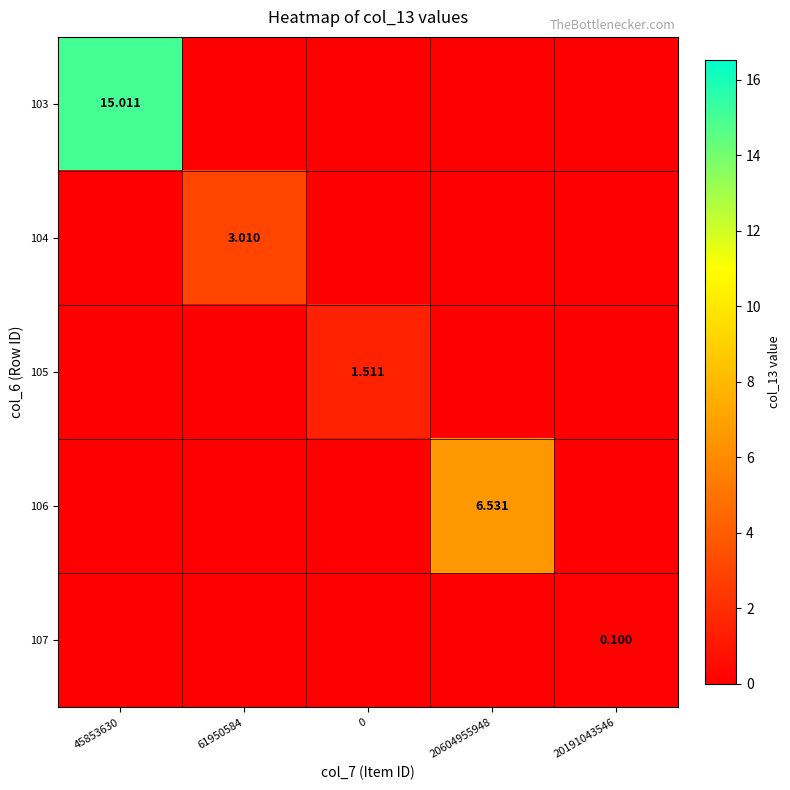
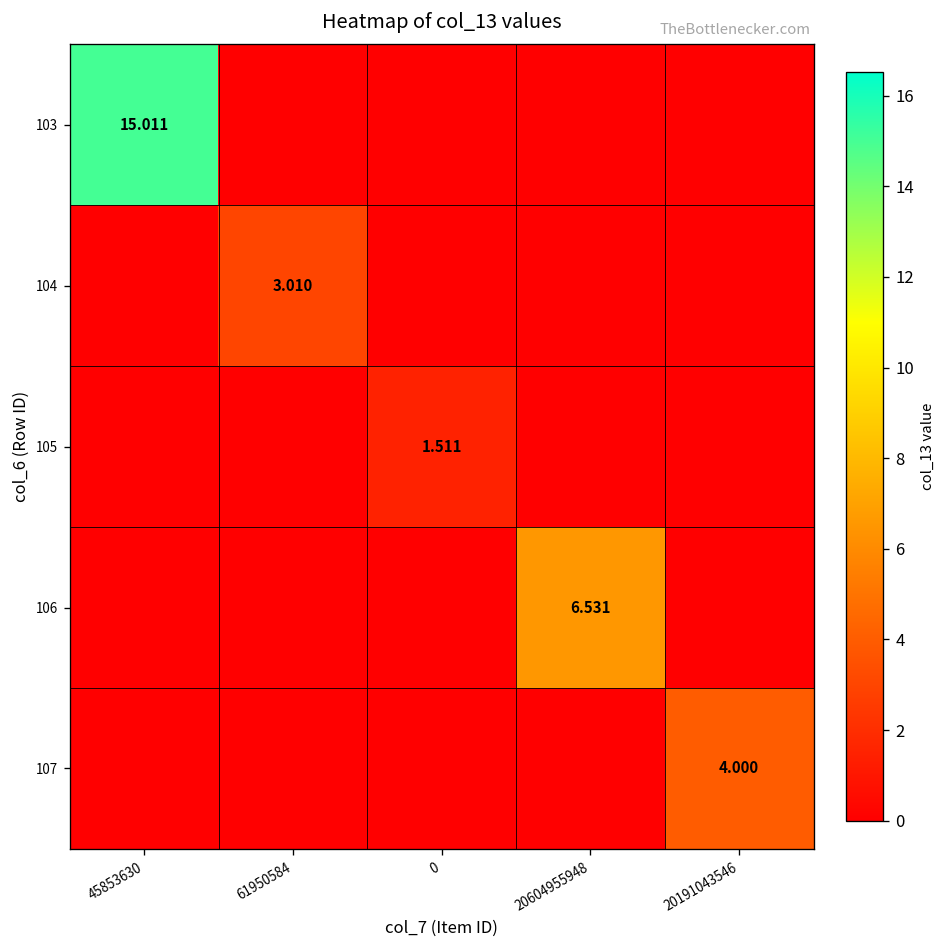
107, 20191043546: 0.100 -> 4.000
